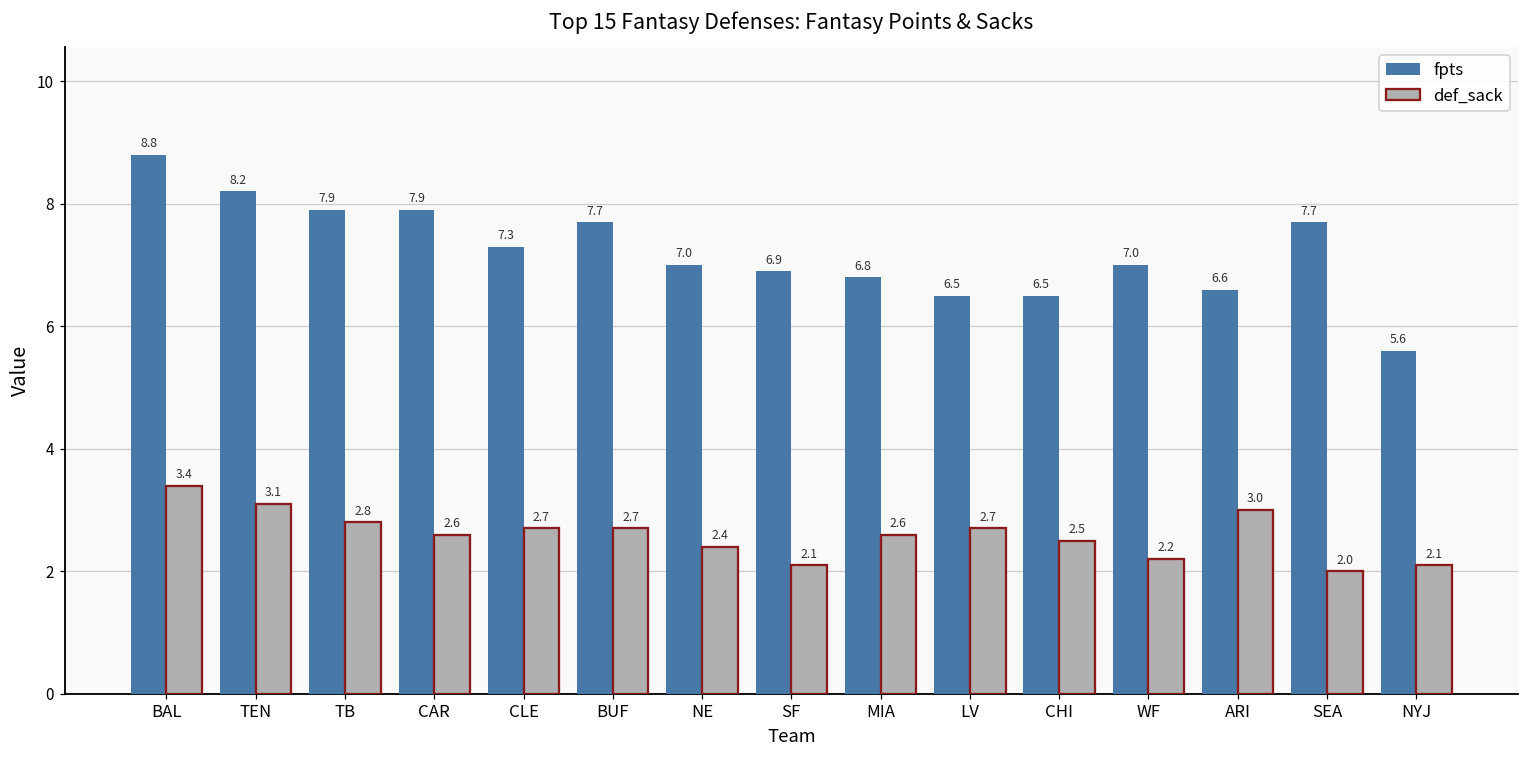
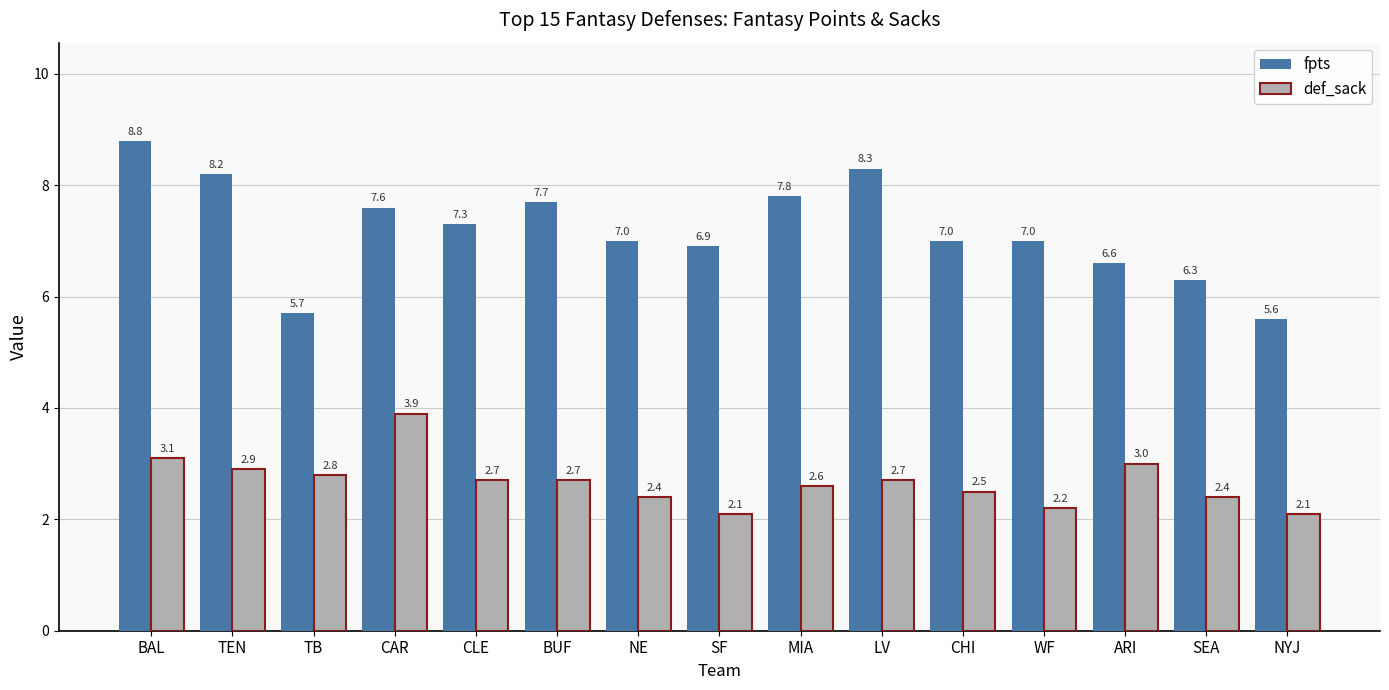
def_sack, BAL: 3.4 -> 3.1
def_sack, TEN: 3.1 -> 2.9
fpts, TB: 7.9 -> 5.7
fpts, CAR: 7.9 -> 7.6
def_sack, CAR: 2.6 -> 3.9
fpts, MIA: 6.8 -> 7.8
fpts, LV: 6.5 -> 8.3
fpts, CHI: 6.5 -> 7.0
fpts, SEA: 7.7 -> 6.3
def_sack, SEA: 2.0 -> 2.4
